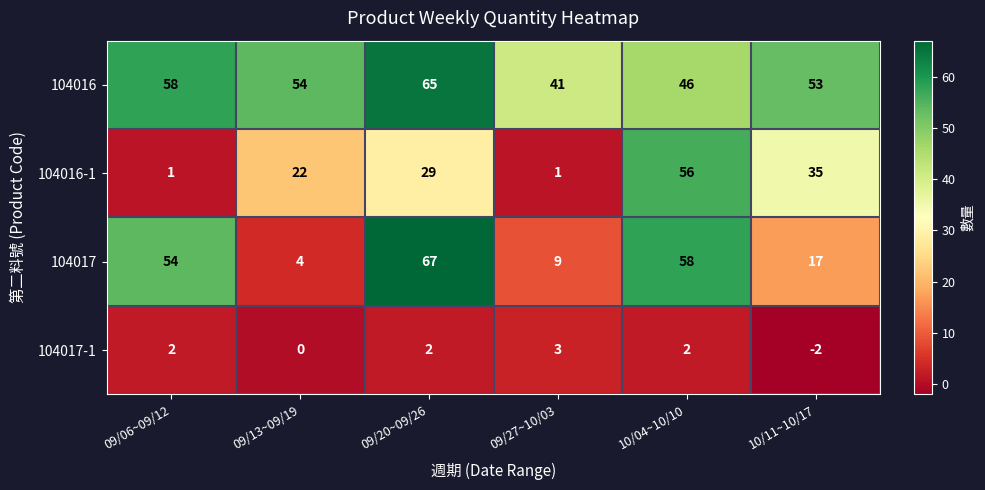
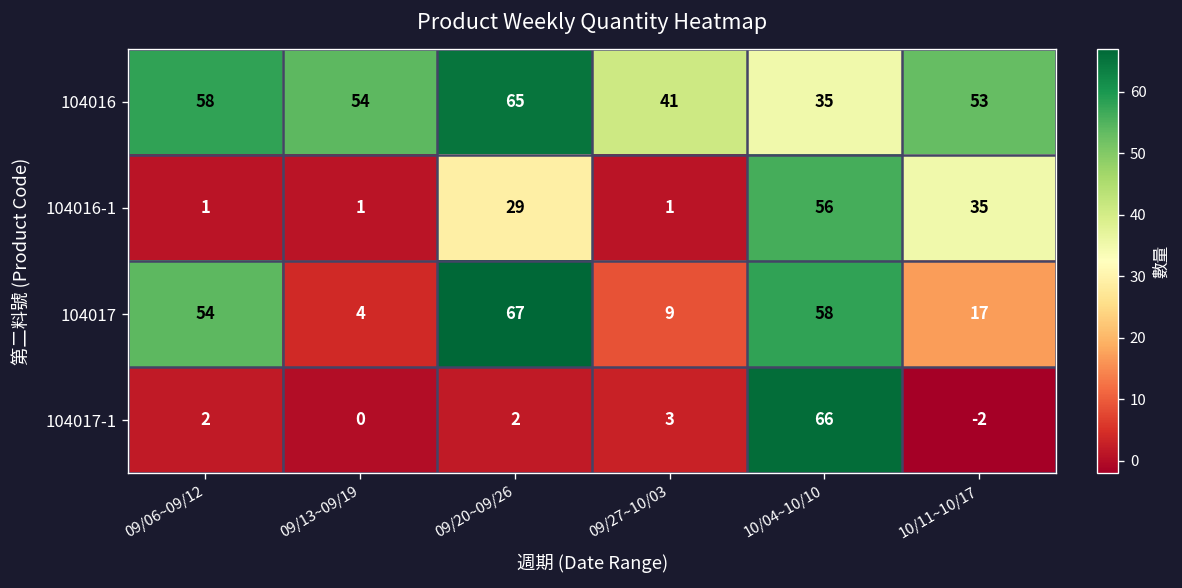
104016, 10/04~10/10: 46 -> 35
104016-1, 09/13~09/19: 22 -> 1
104017-1, 10/04~10/10: 2 -> 66
